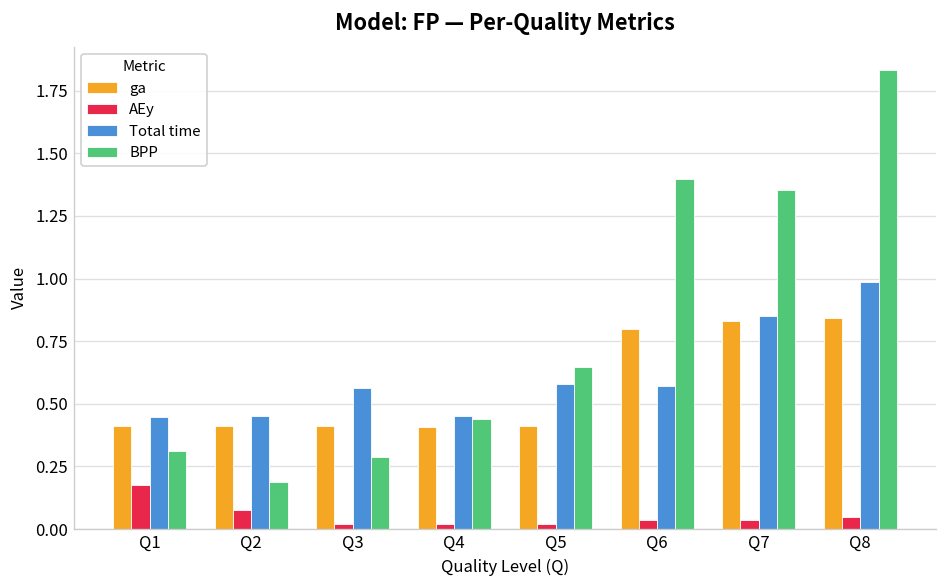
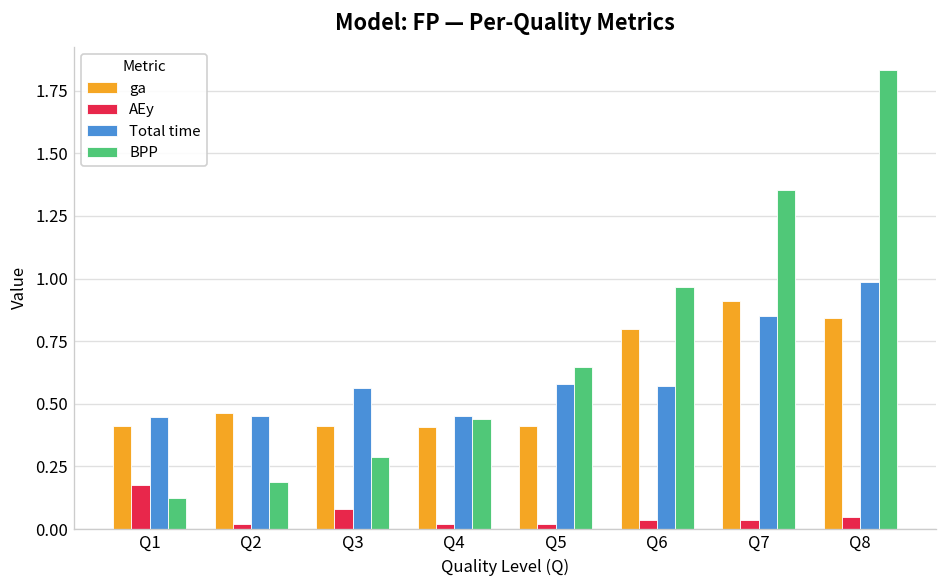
BPP, Q1: 0.31 -> 0.12
ga, Q2: 0.41 -> 0.46
AEy, Q2: 0.08 -> 0.02
AEy, Q3: 0.02 -> 0.08
BPP, Q6: 1.40 -> 0.97
ga, Q7: 0.83 -> 0.91
